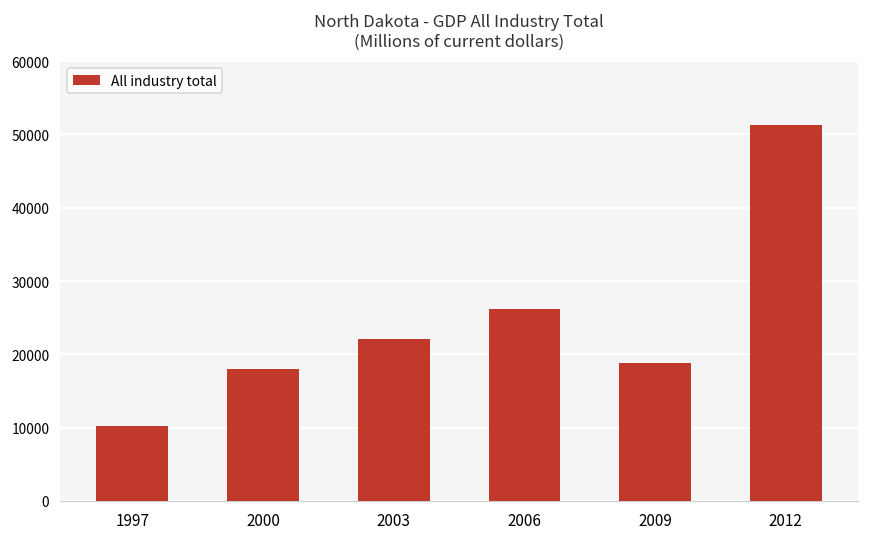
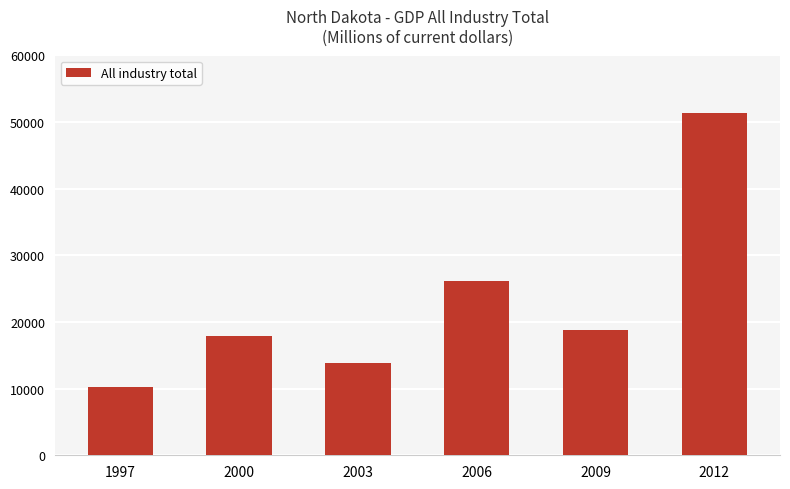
2003: 22000 -> 14000
